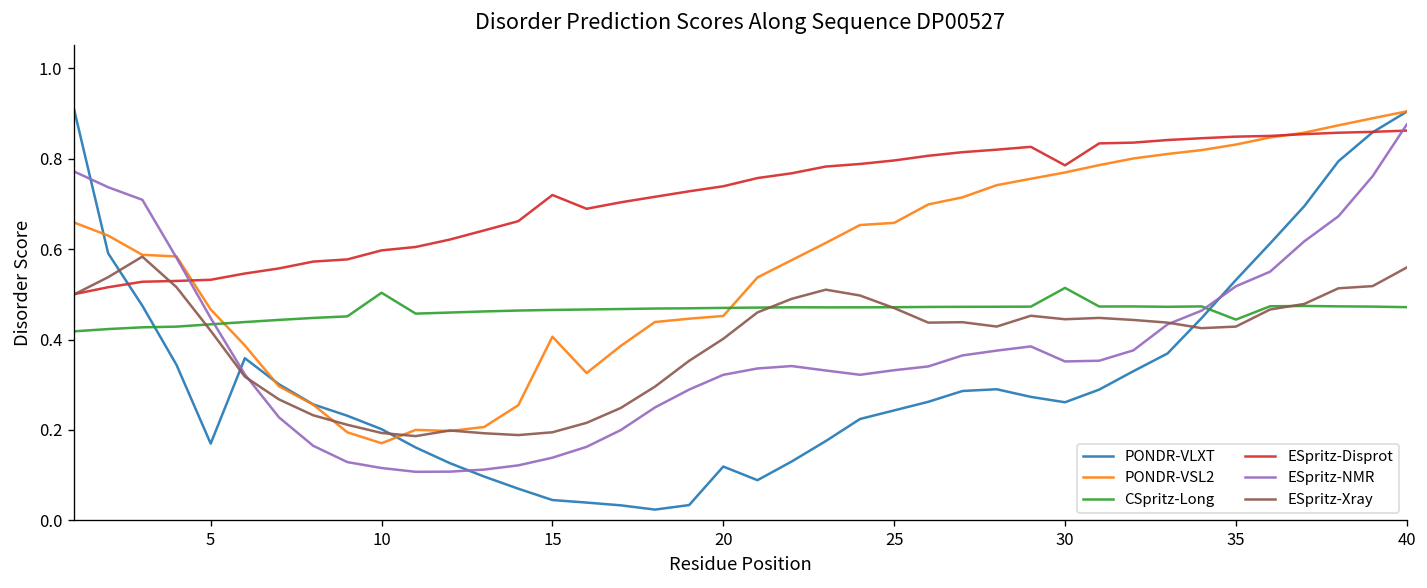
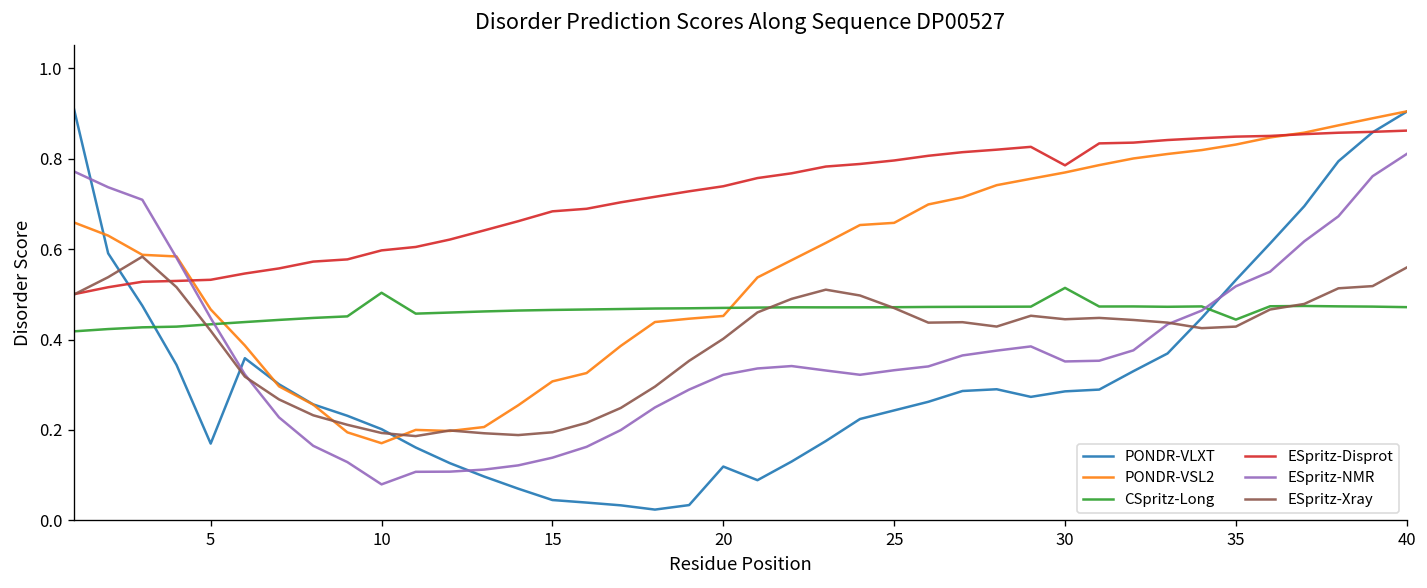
ESpritz-NMR, 10: 0.12 -> 0.08
PONDR-VSL2, 15: 0.41 -> 0.31
ESpritz-Disprot, 15: 0.72 -> 0.68
PONDR-VLXT, 30: 0.26 -> 0.29
ESpritz-NMR, 40: 0.88 -> 0.81
